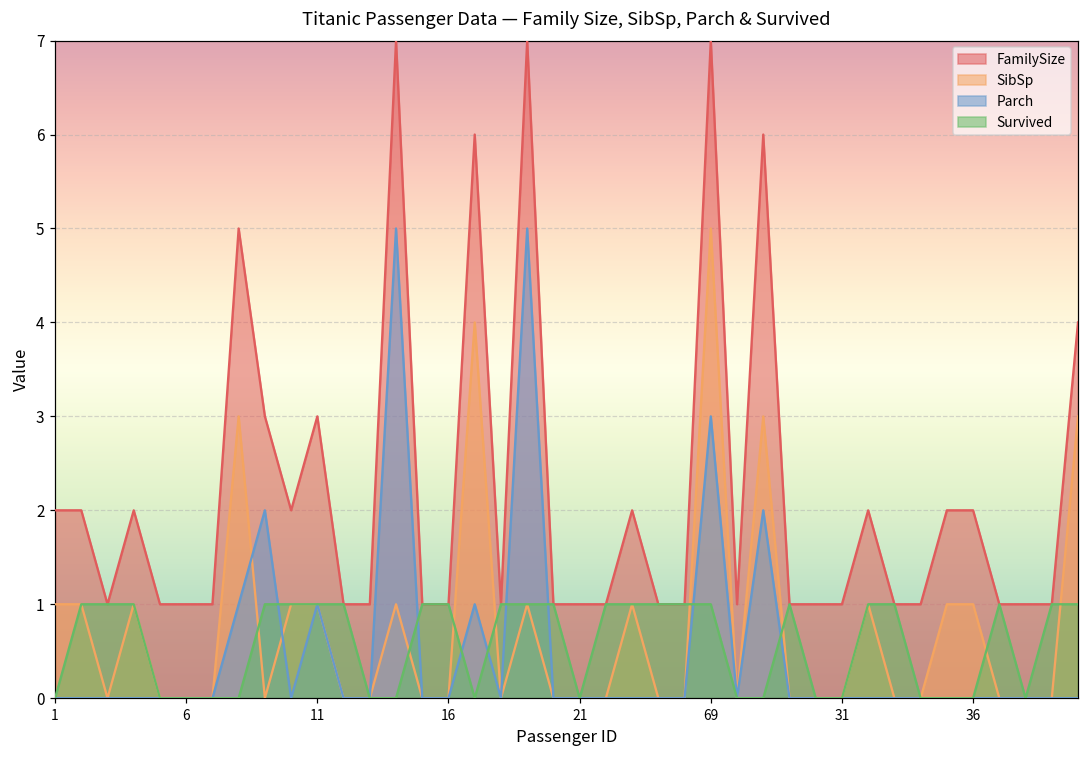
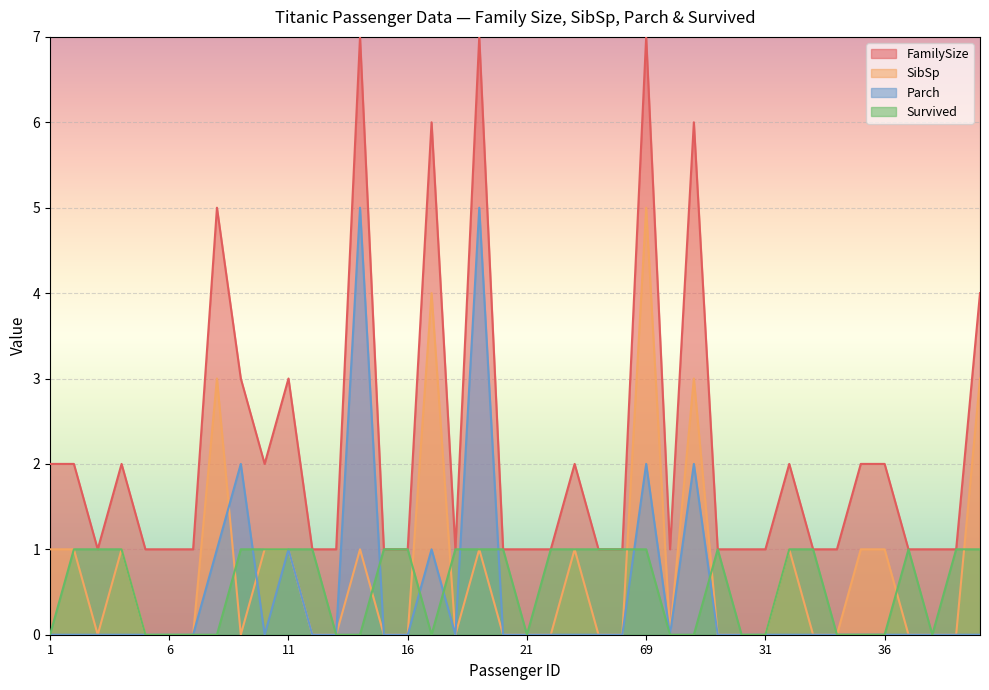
Parch, 69: 3 -> 2
